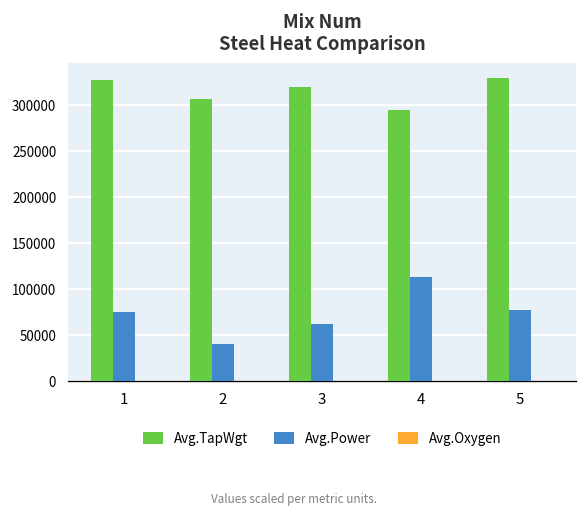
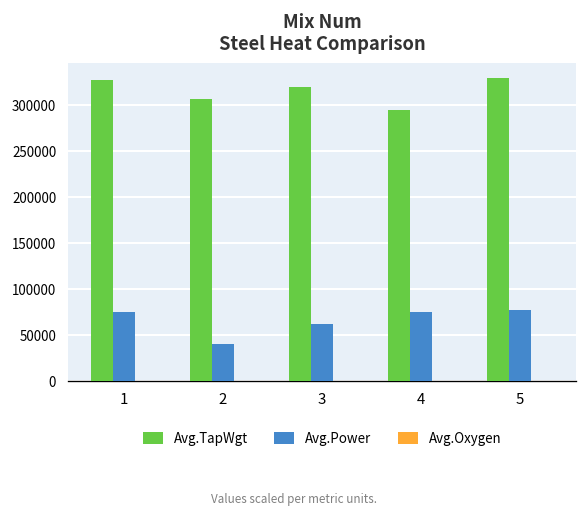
Avg.Power, 4: 110000 -> 80000
